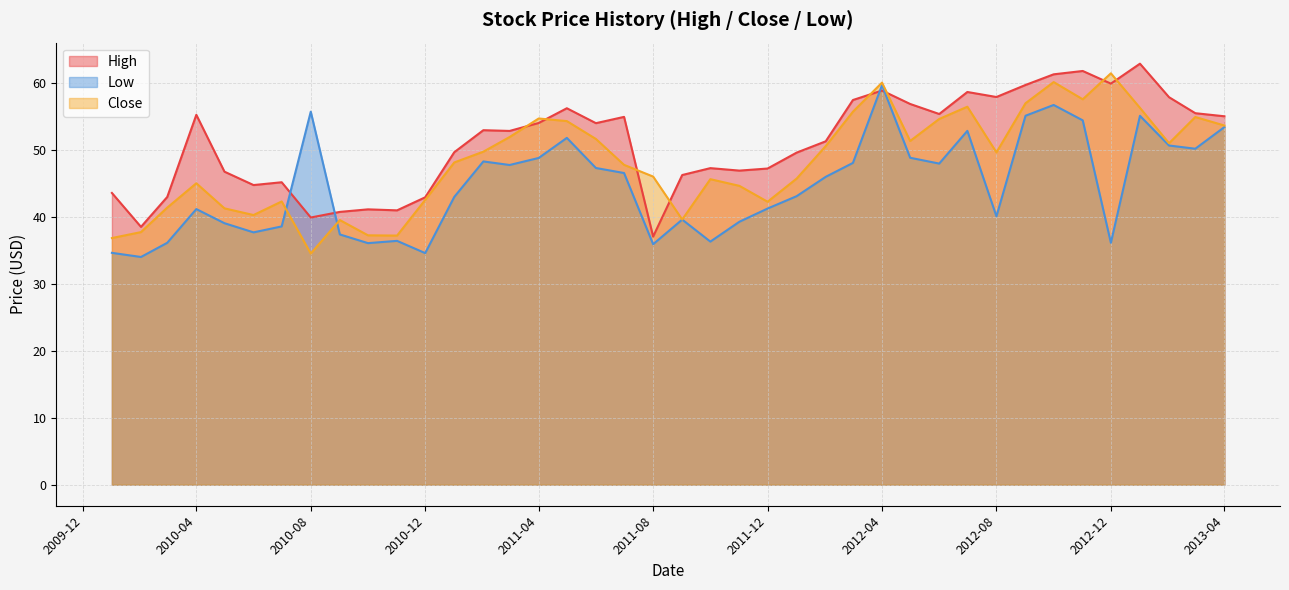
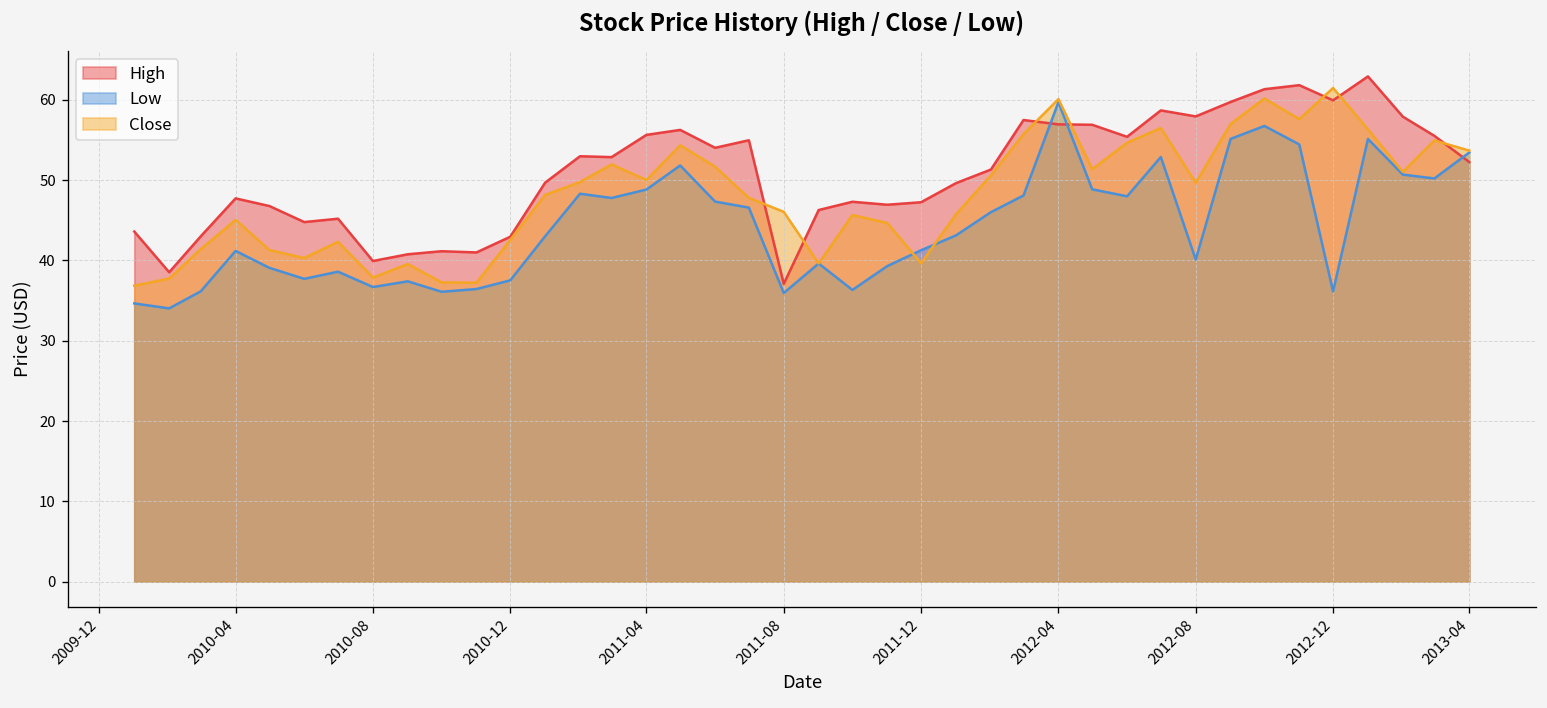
High, 2010-04: 55 -> 48
Low, 2010-08: 56 -> 37
Close, 2010-08: 35 -> 38
Low, 2010-12: 35 -> 38
High, 2011-04: 54 -> 56
Close, 2011-04: 55 -> 50
Close, 2011-12: 42 -> 40
High, 2012-04: 59 -> 57
High, 2013-04: 55 -> 52
